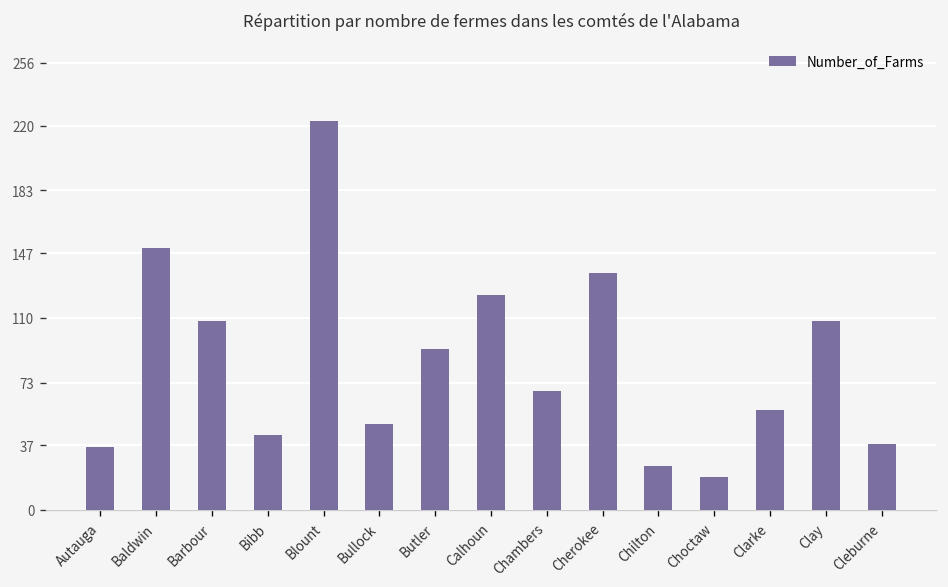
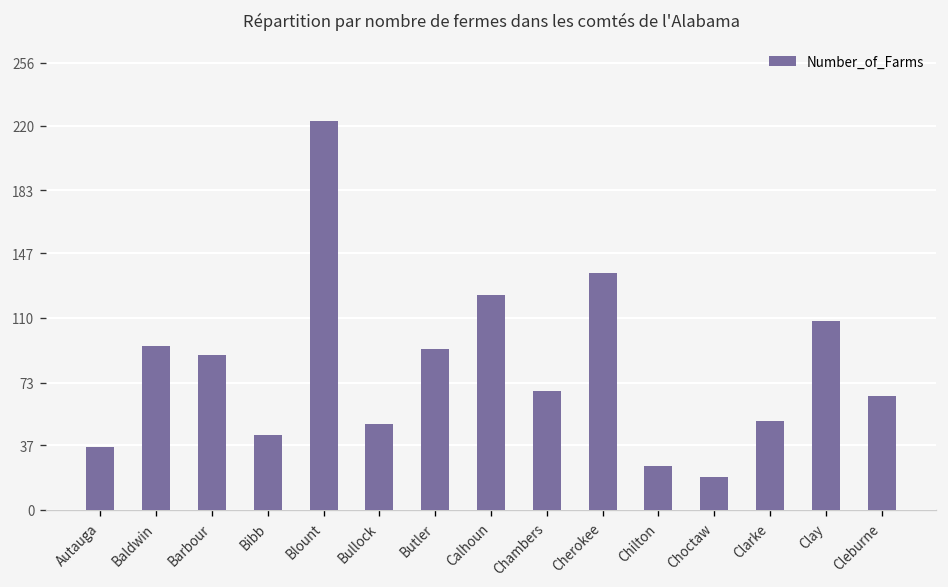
Baldwin: 150 -> 94
Barbour: 108 -> 89
Clarke: 57 -> 51
Cleburne: 38 -> 65
